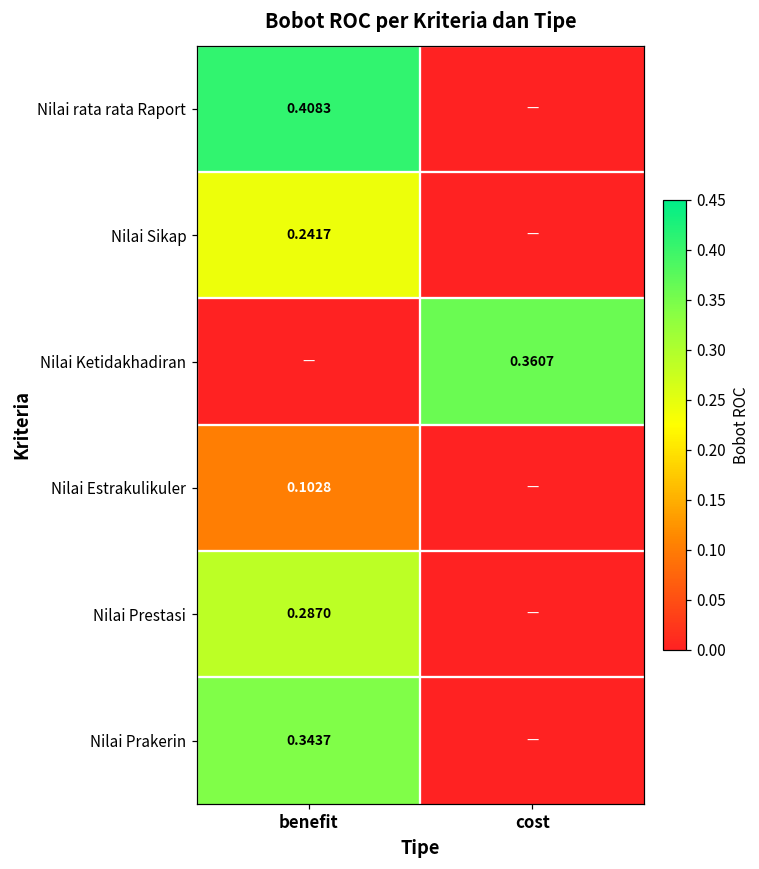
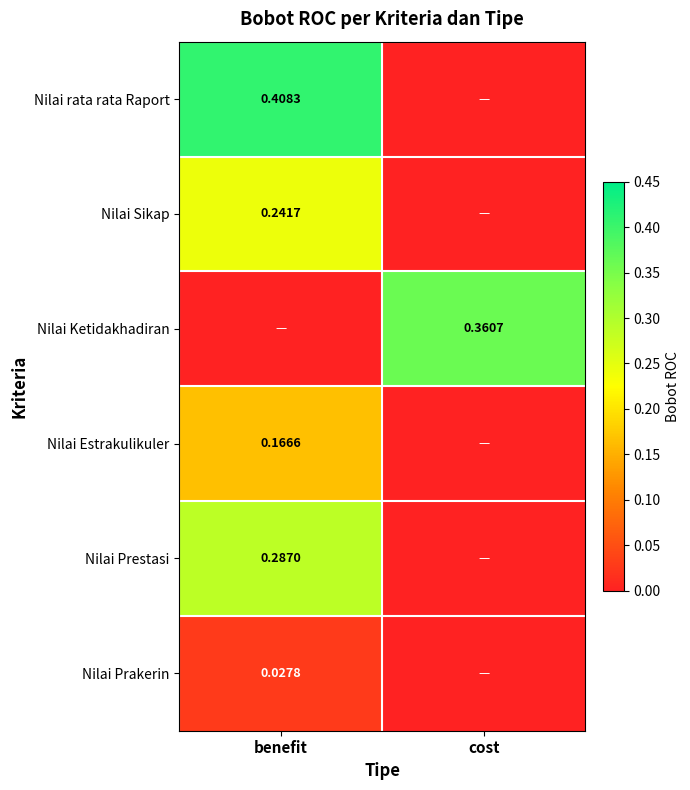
Nilai Estrakulikuler, benefit: 0.1028 -> 0.1666
Nilai Prakerin, benefit: 0.3437 -> 0.0278
